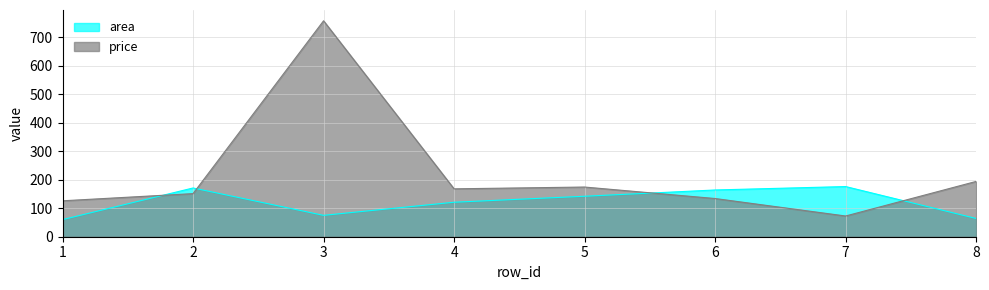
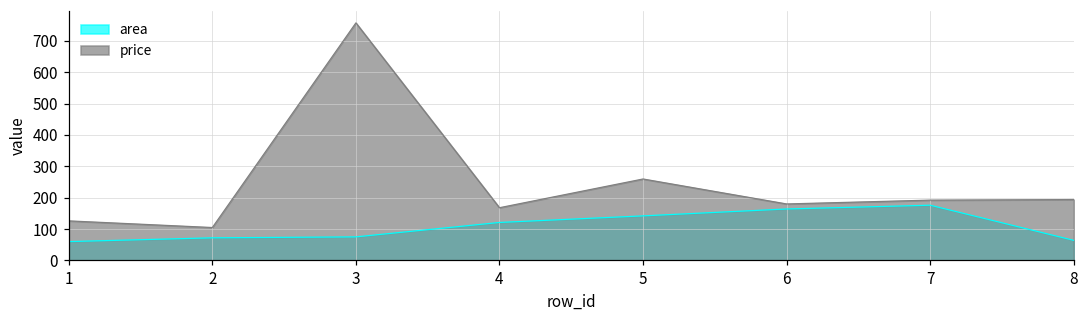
area, 2: 170 -> 70
price, 2: 150 -> 100
price, 5: 170 -> 260
price, 6: 130 -> 180
price, 7: 70 -> 190
